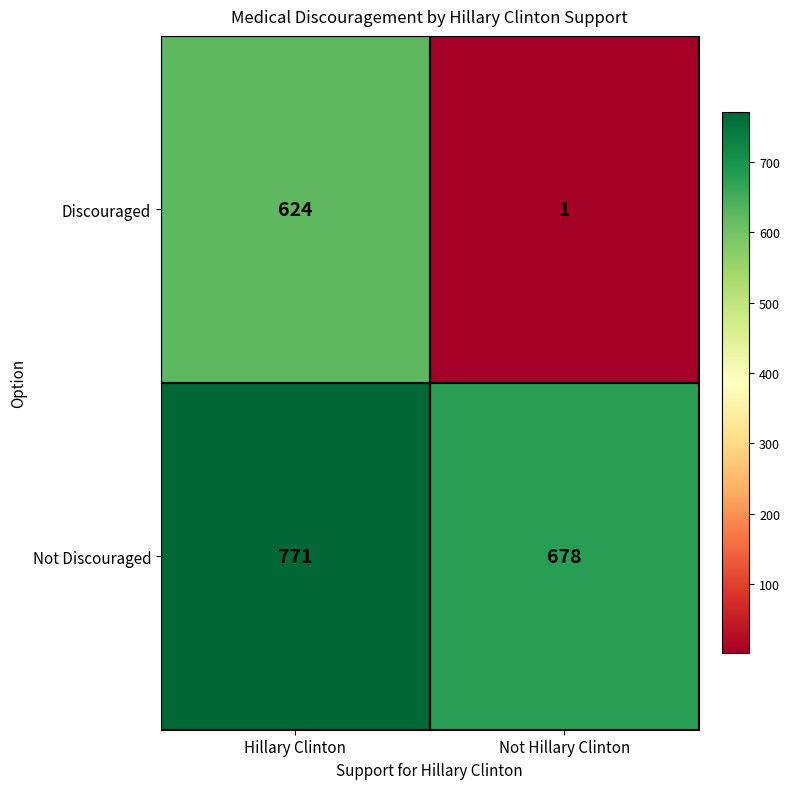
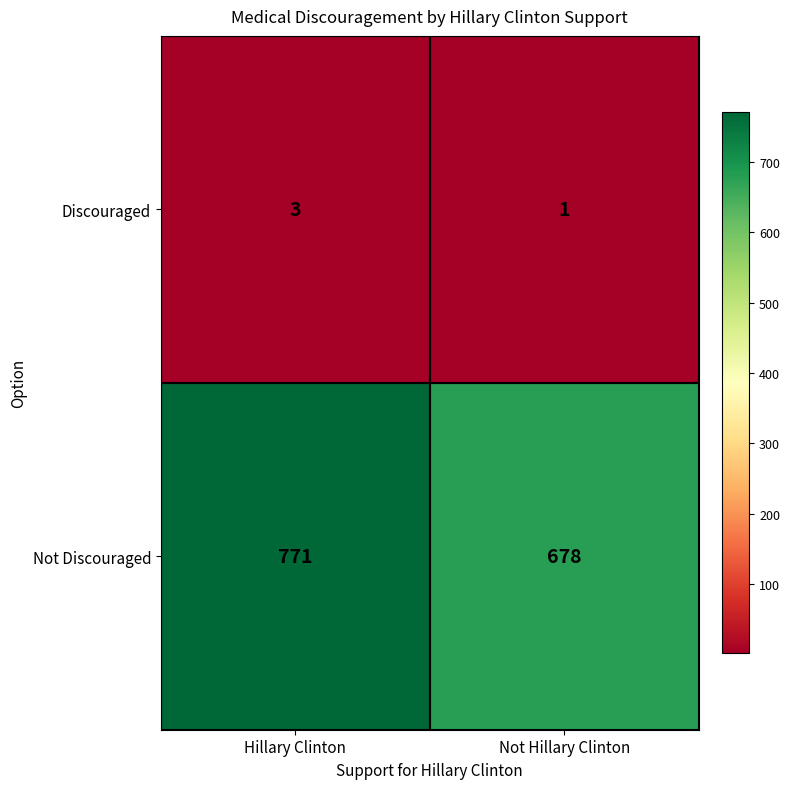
Discouraged, Hillary Clinton: 624 -> 3
